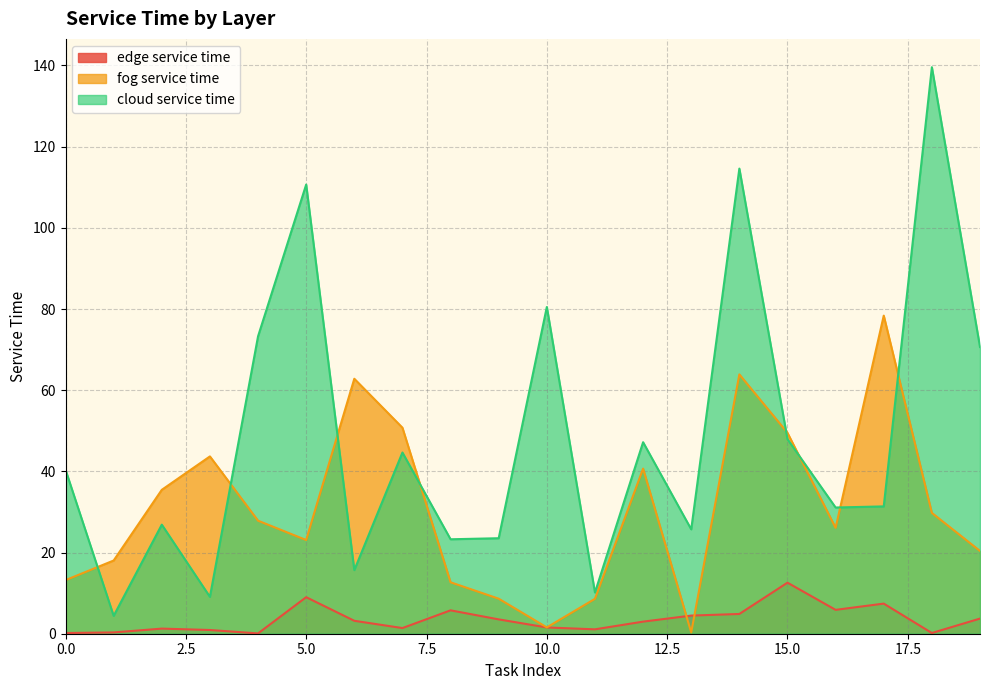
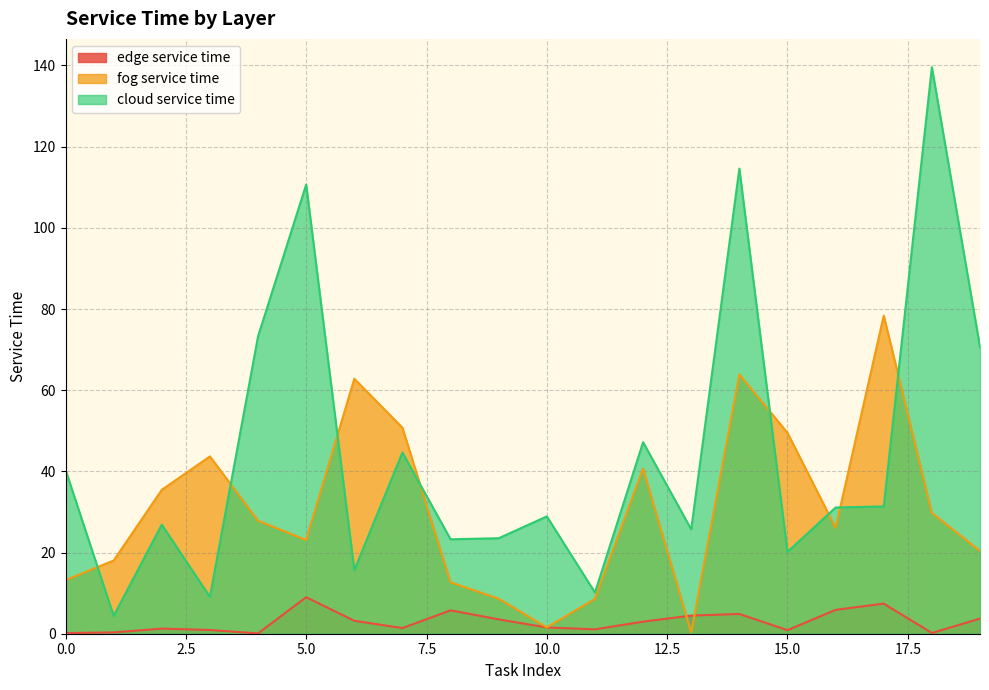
cloud service time, 10.0: 80 -> 29
edge service time, 15.0: 13 -> 1
cloud service time, 15.0: 48 -> 20
